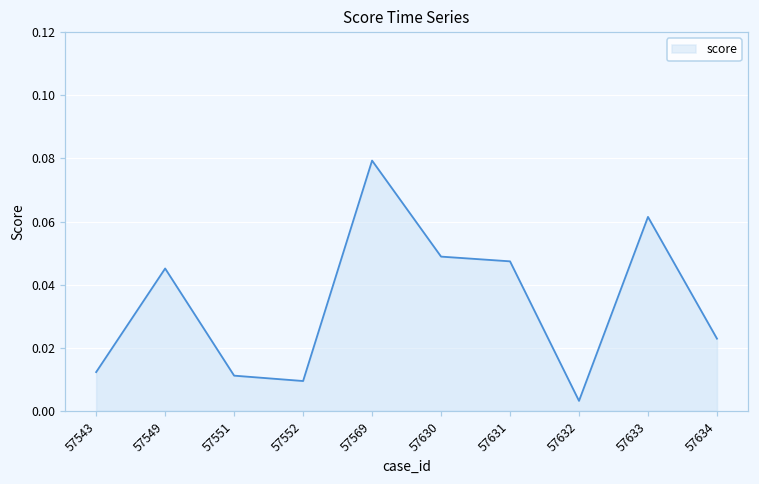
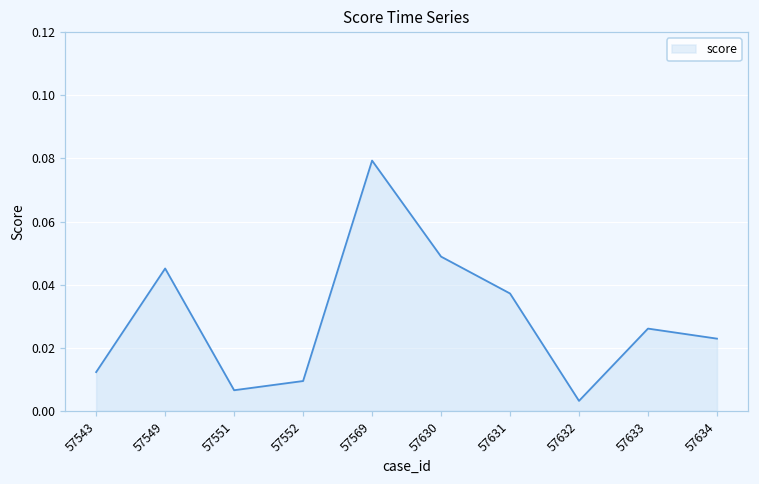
57551: 0.011 -> 0.007
57631: 0.047 -> 0.037
57633: 0.061 -> 0.026
